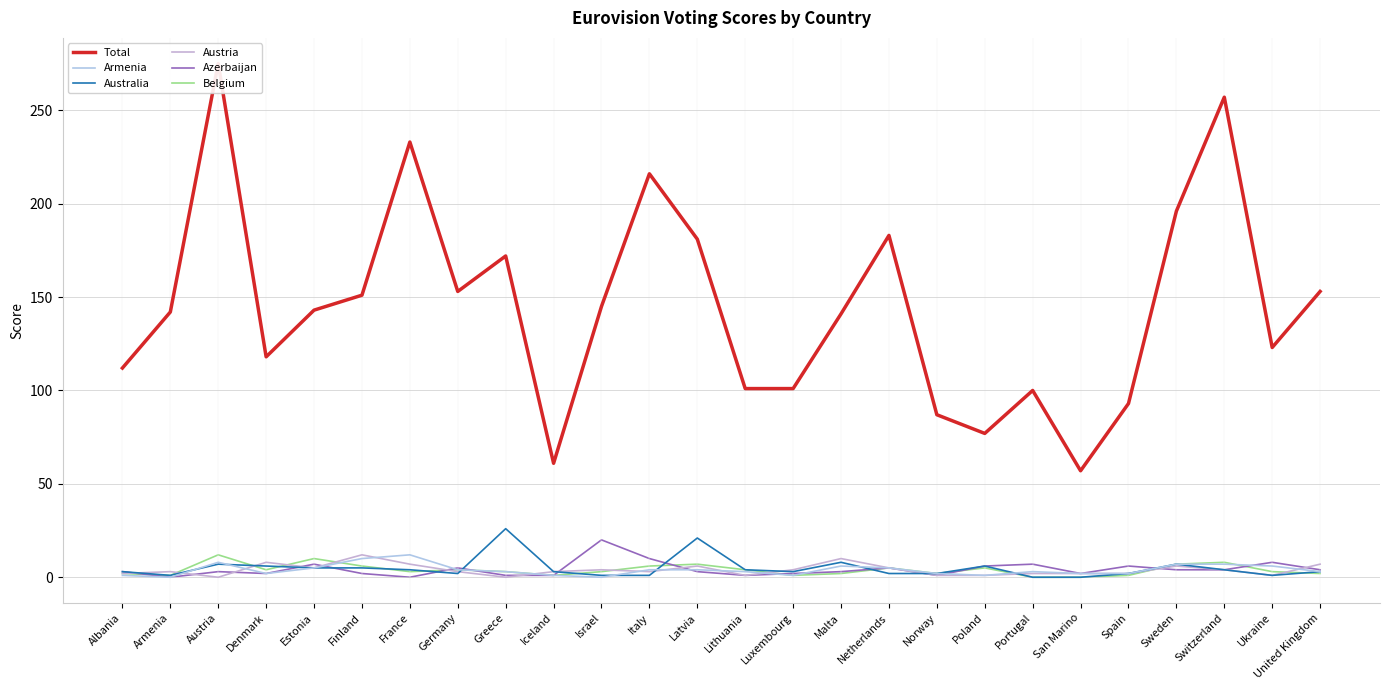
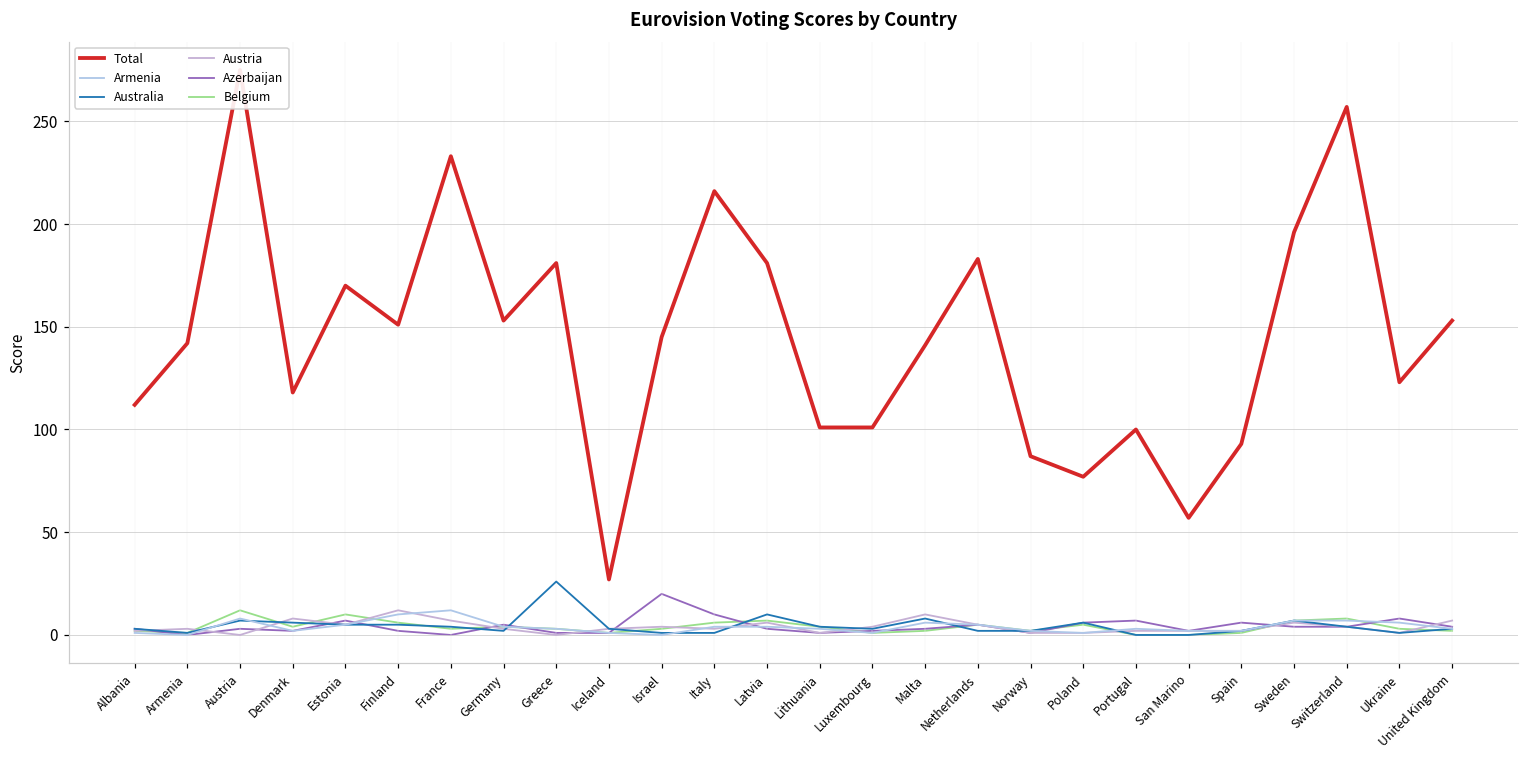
Total, Estonia: 143 -> 170
Total, Greece: 172 -> 181
Total, Iceland: 61 -> 27
Australia, Latvia: 21 -> 10
